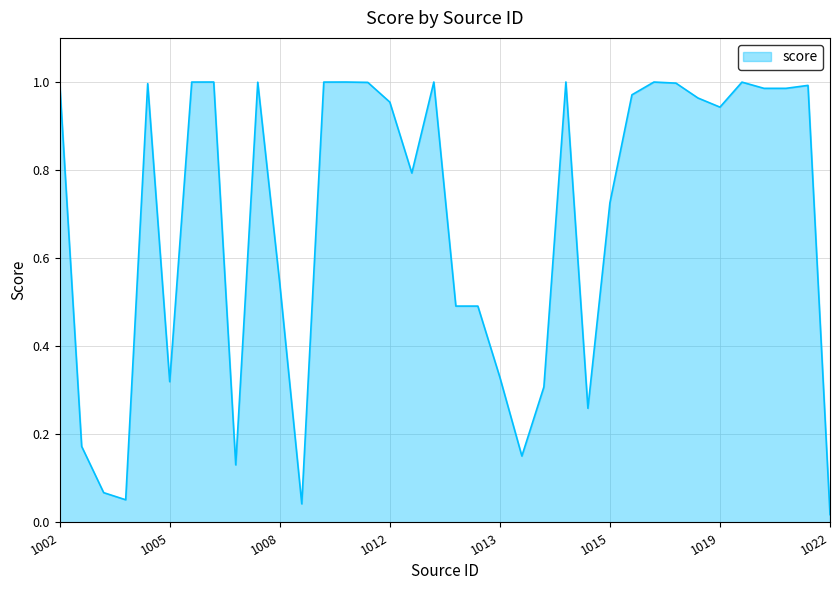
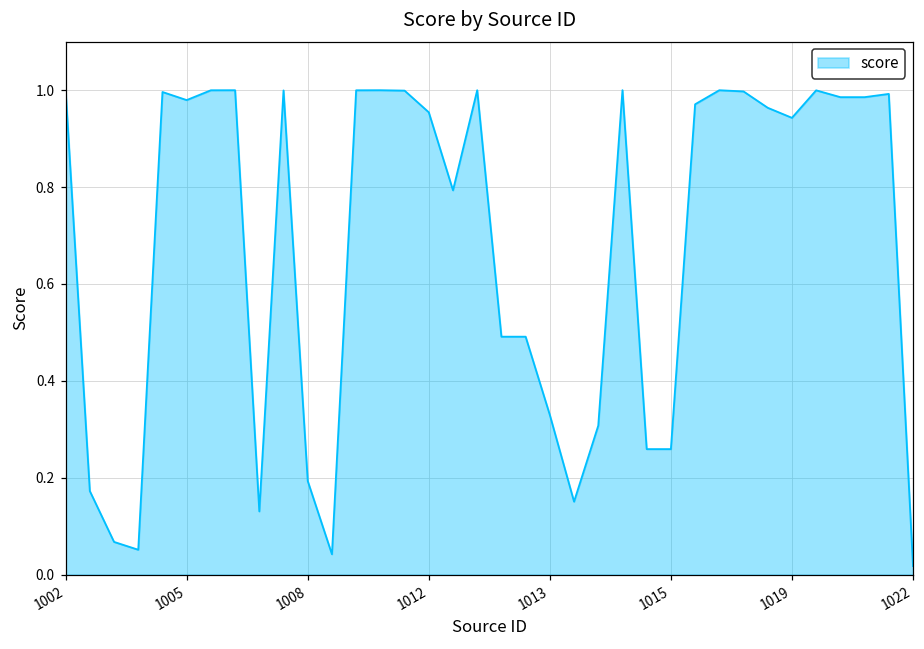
1005: 0.32 -> 0.98
1008: 0.54 -> 0.19
1015: 0.73 -> 0.26
